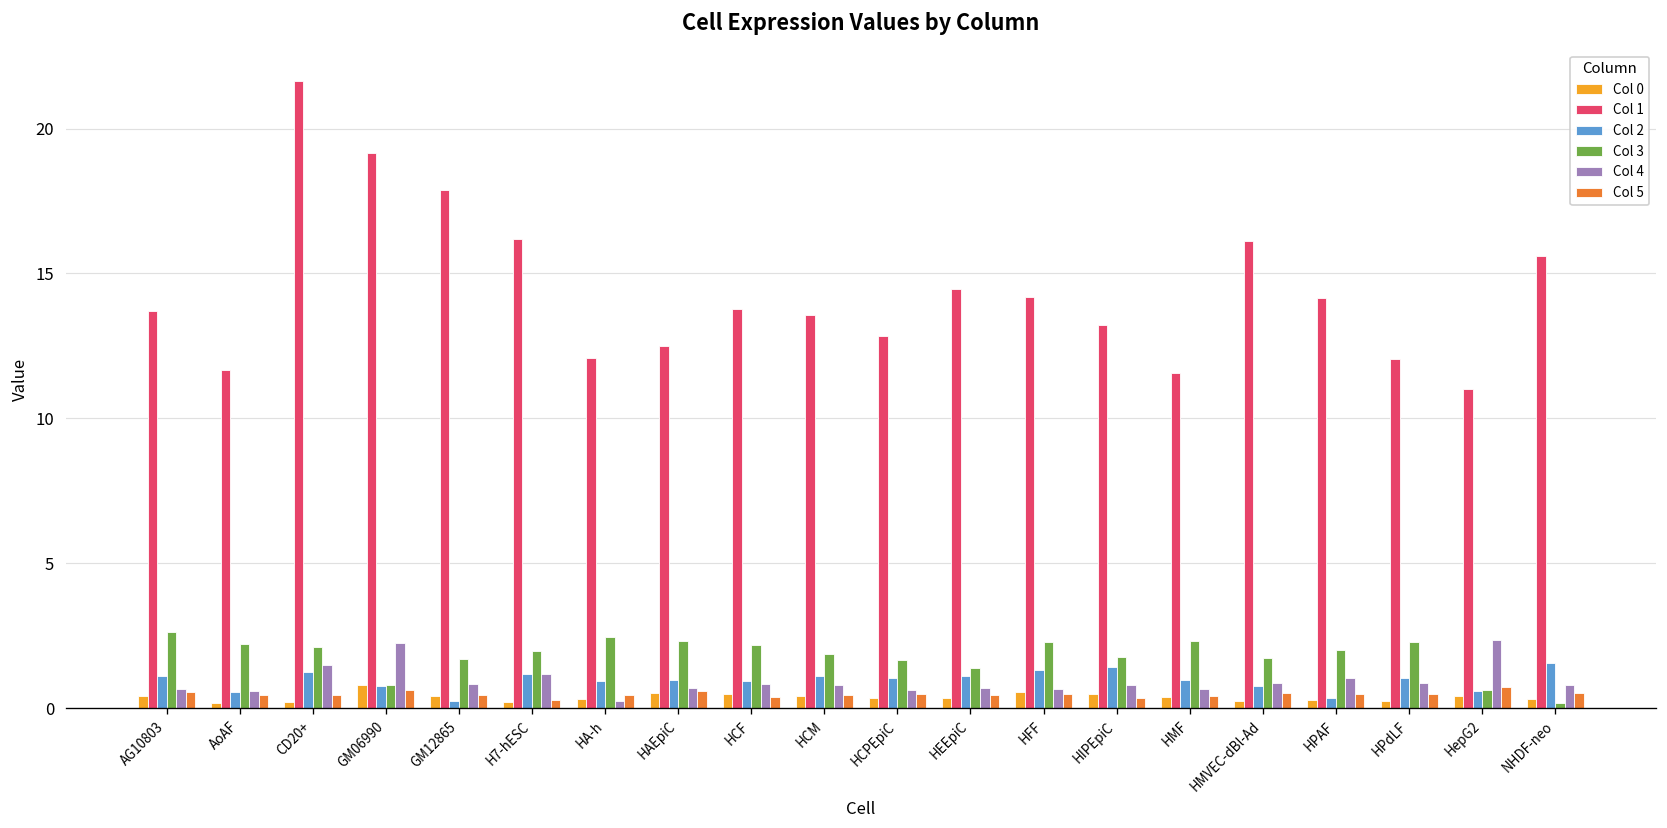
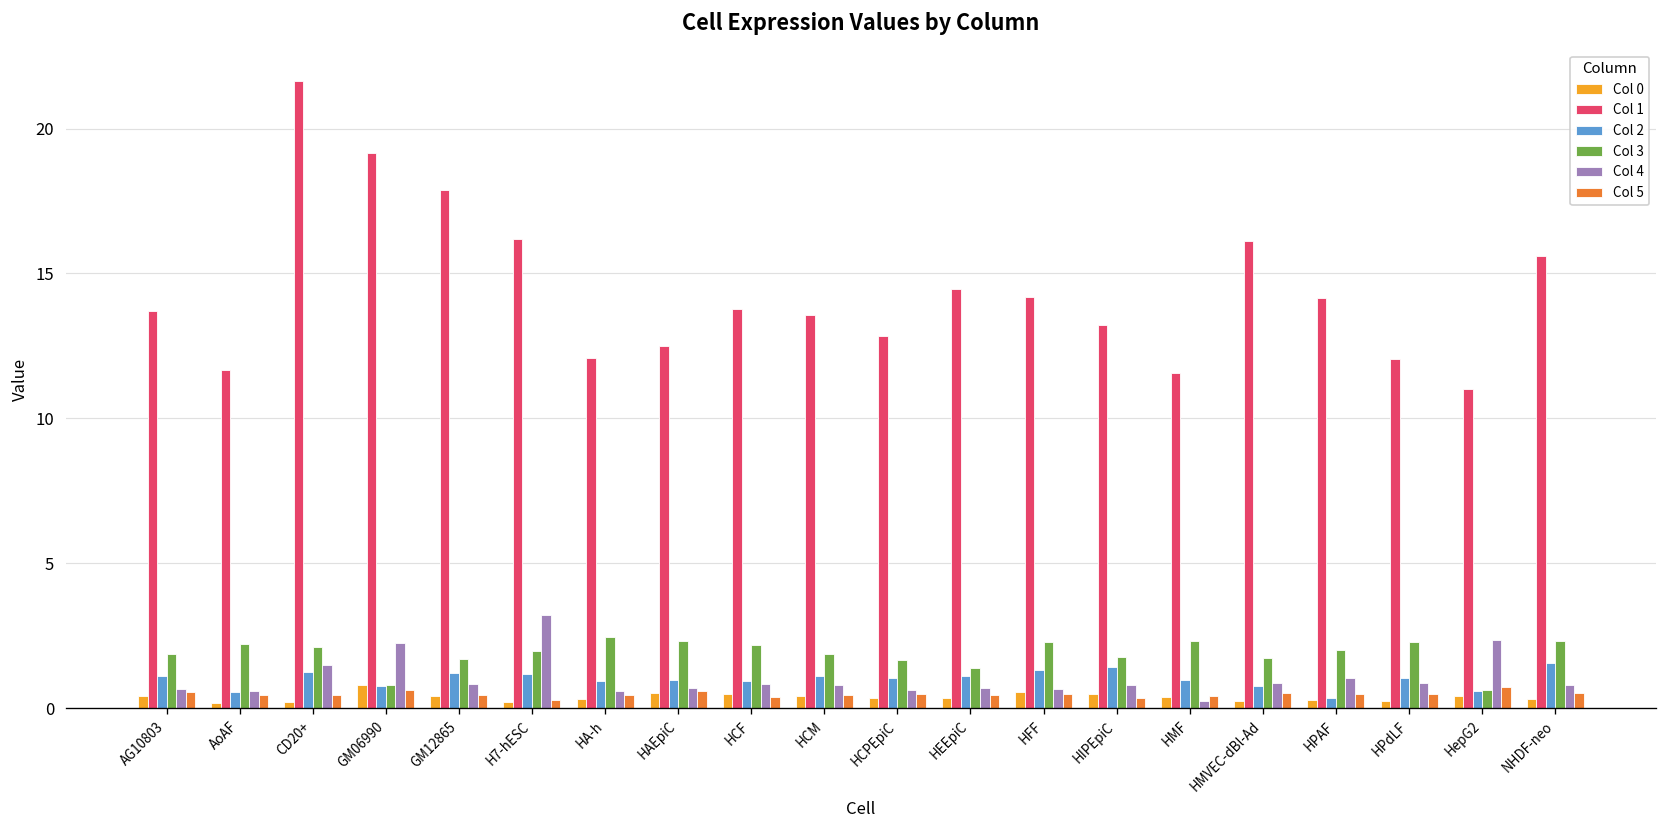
Col 3, AG10803: 2.6 -> 1.9
Col 2, GM12865: 0.2 -> 1.2
Col 4, H7-hESC: 1.2 -> 3.2
Col 4, HA-h: 0.2 -> 0.6
Col 4, HMF: 0.7 -> 0.3
Col 3, NHDF-neo: 0.2 -> 2.3
